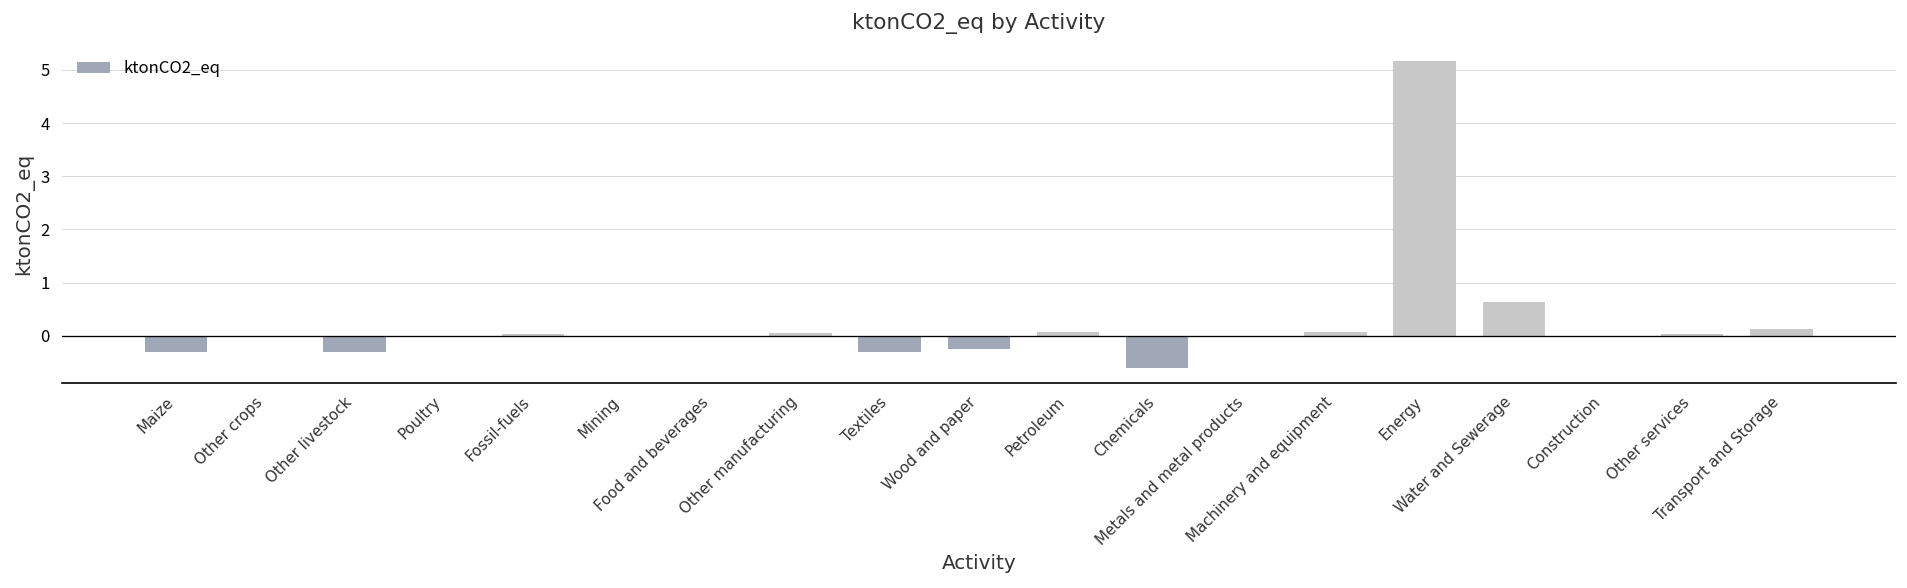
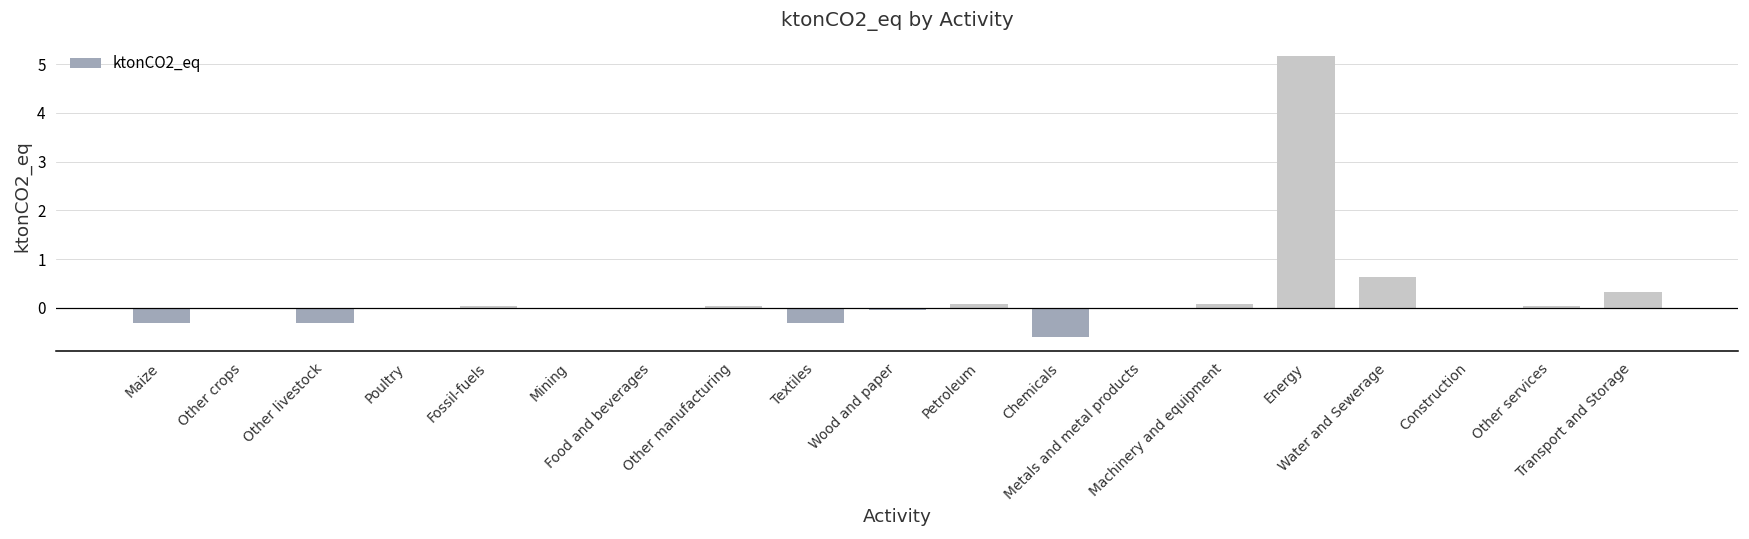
Wood and paper: -0.2 -> 0.0
Transport and Storage: 0.1 -> 0.3
